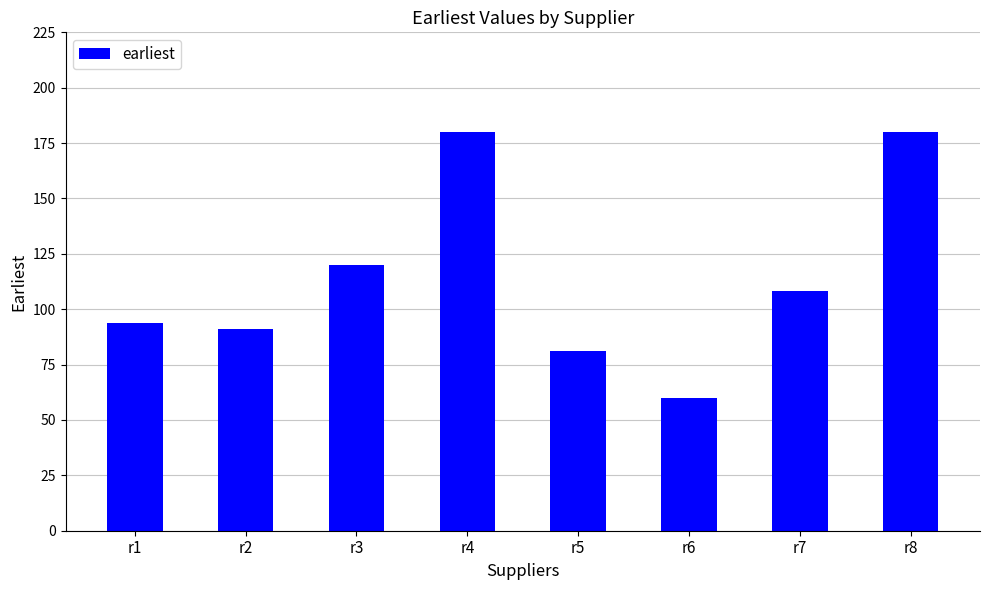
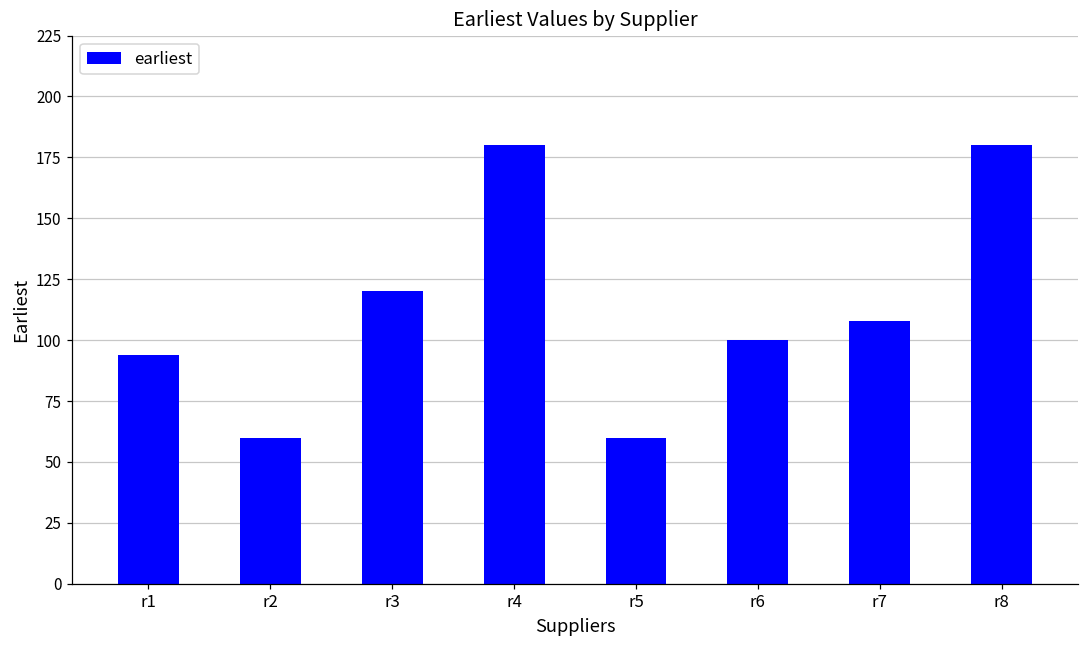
r2: 91 -> 60
r5: 81 -> 60
r6: 60 -> 100
